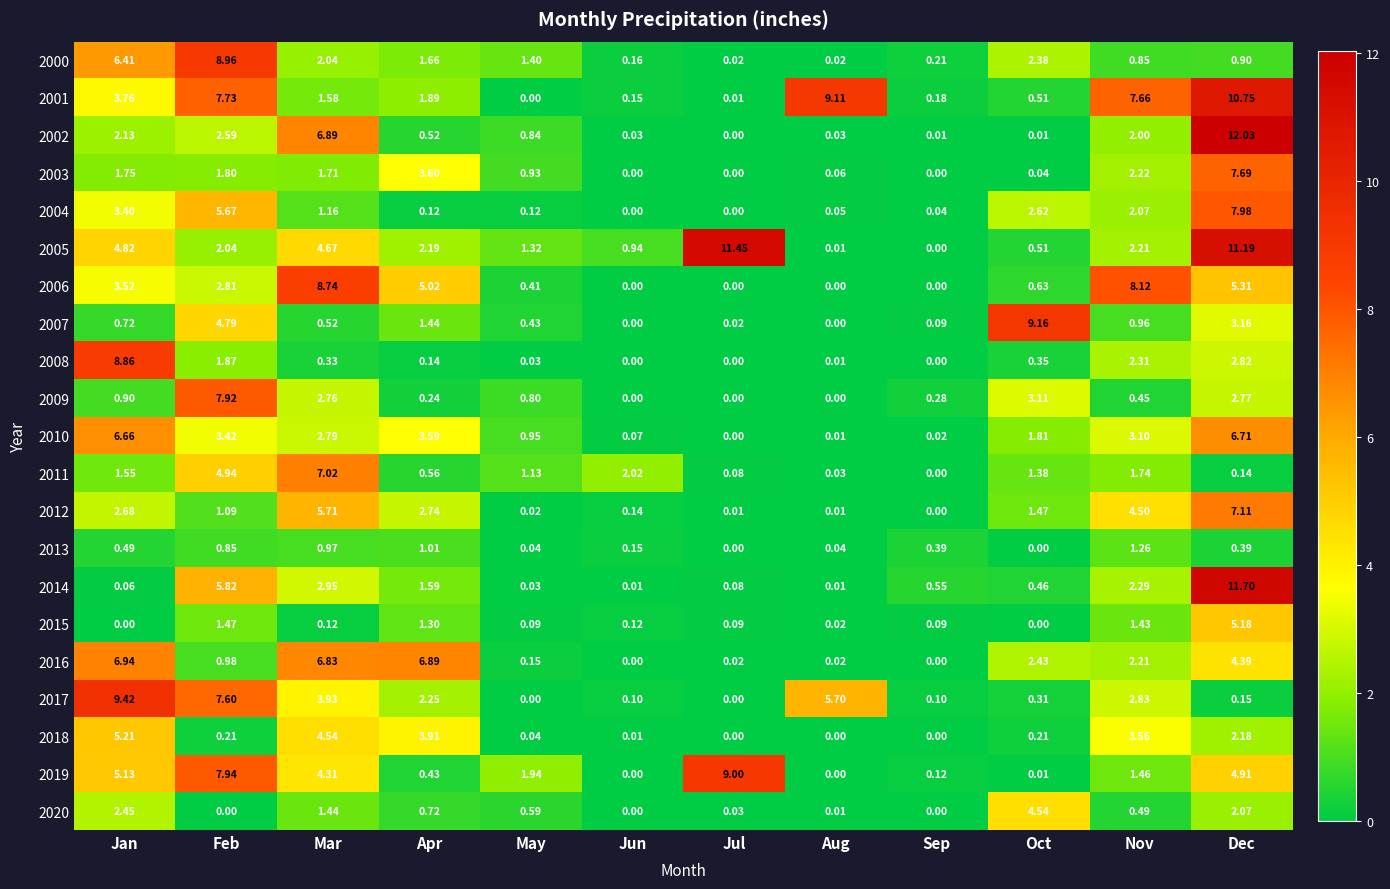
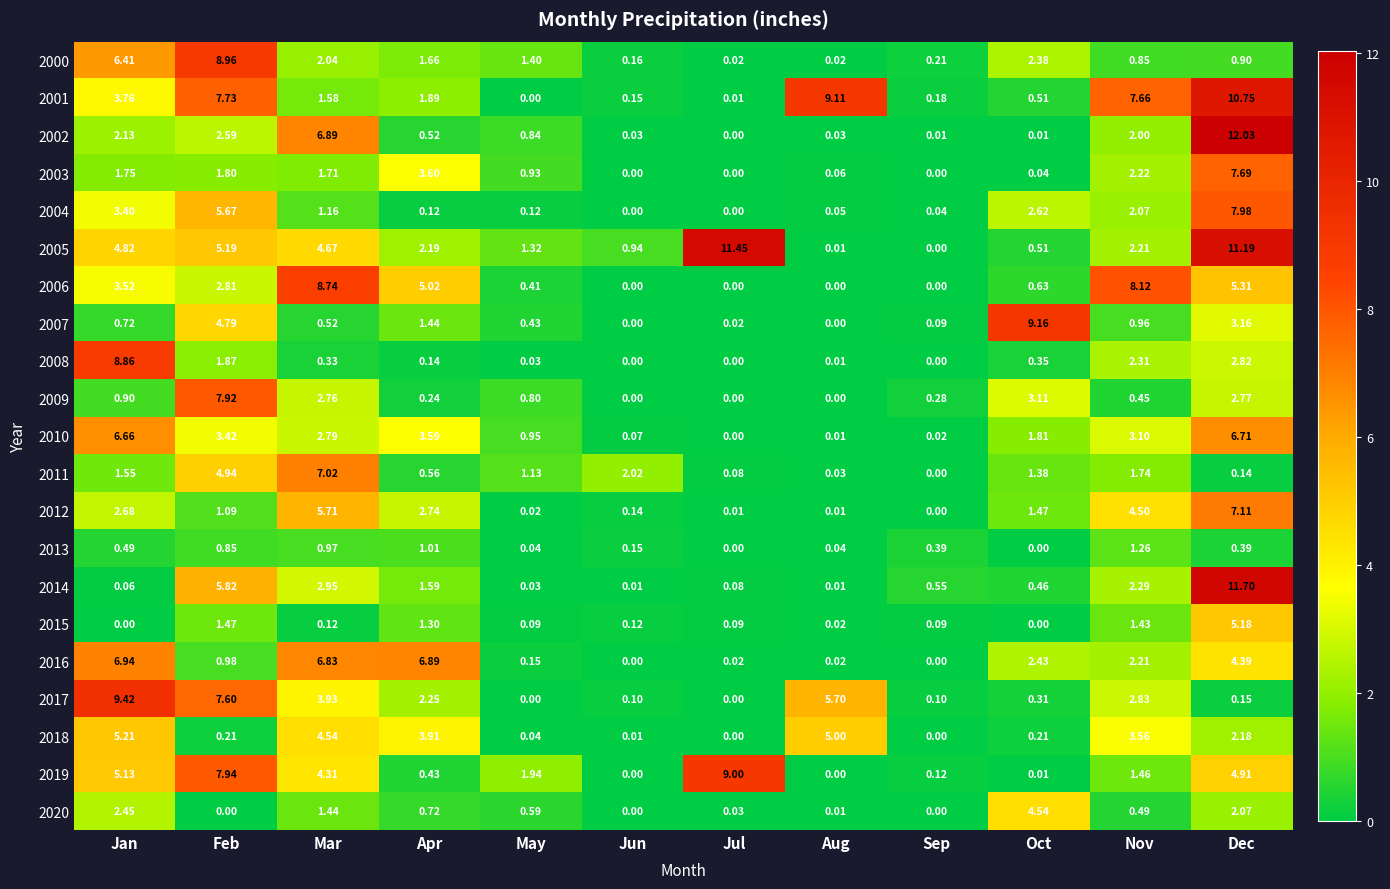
2005, Feb: 2.04 -> 5.19
2018, Aug: 0.00 -> 5.00
